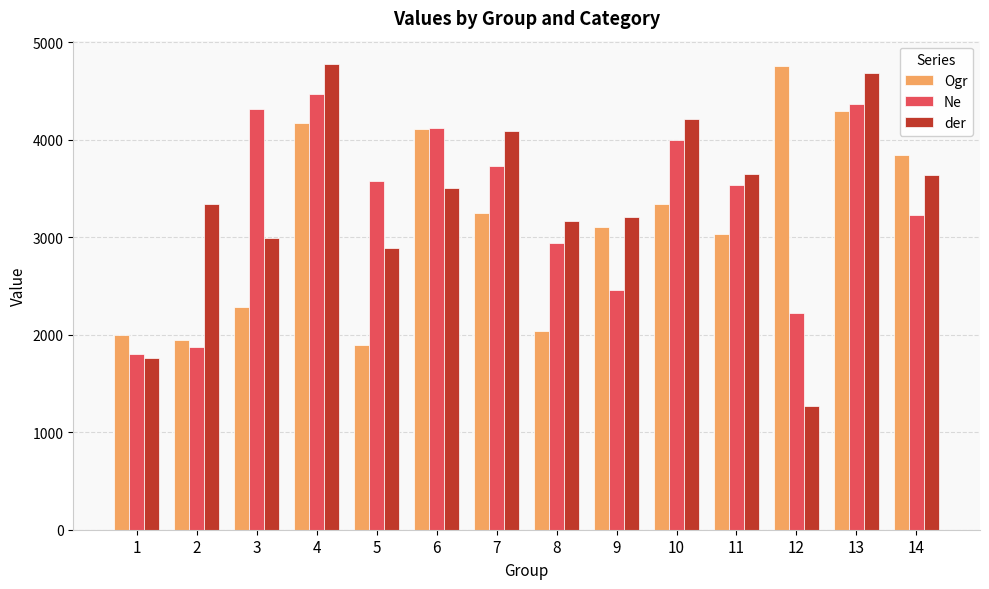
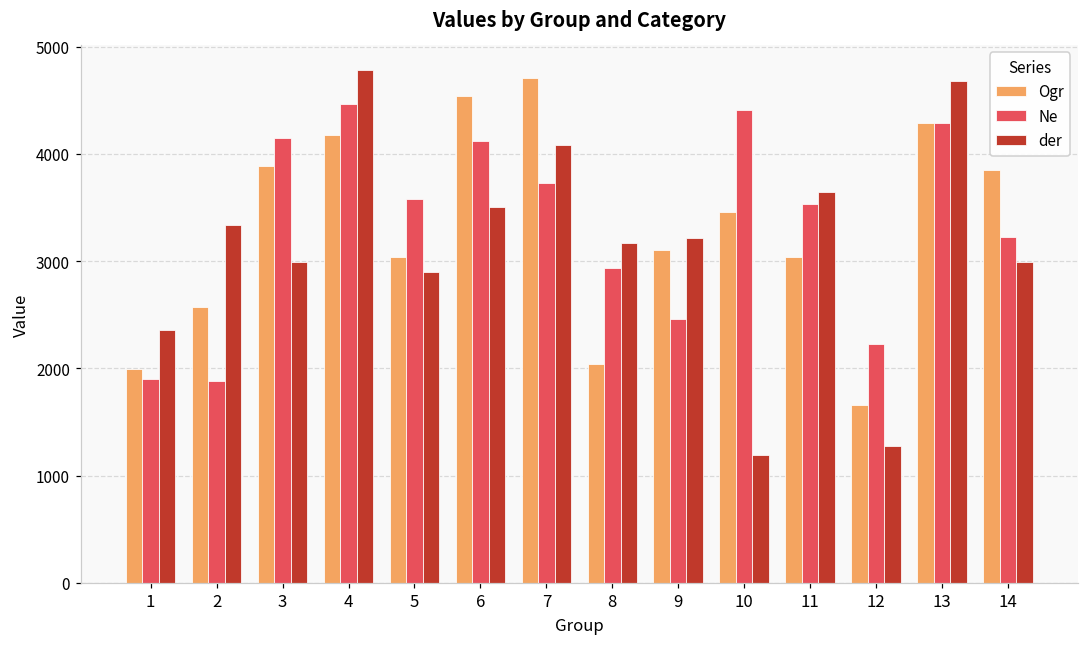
Ne, 1: 1800 -> 1900
der, 1: 1800 -> 2400
Ogr, 2: 1900 -> 2600
Ogr, 3: 2300 -> 3900
Ne, 3: 4300 -> 4100
Ogr, 5: 1900 -> 3000
Ogr, 6: 4100 -> 4500
Ogr, 7: 3200 -> 4700
Ogr, 10: 3300 -> 3500
Ne, 10: 4000 -> 4400
der, 10: 4200 -> 1200
Ogr, 12: 4800 -> 1700
Ne, 13: 4400 -> 4300
der, 14: 3600 -> 3000
